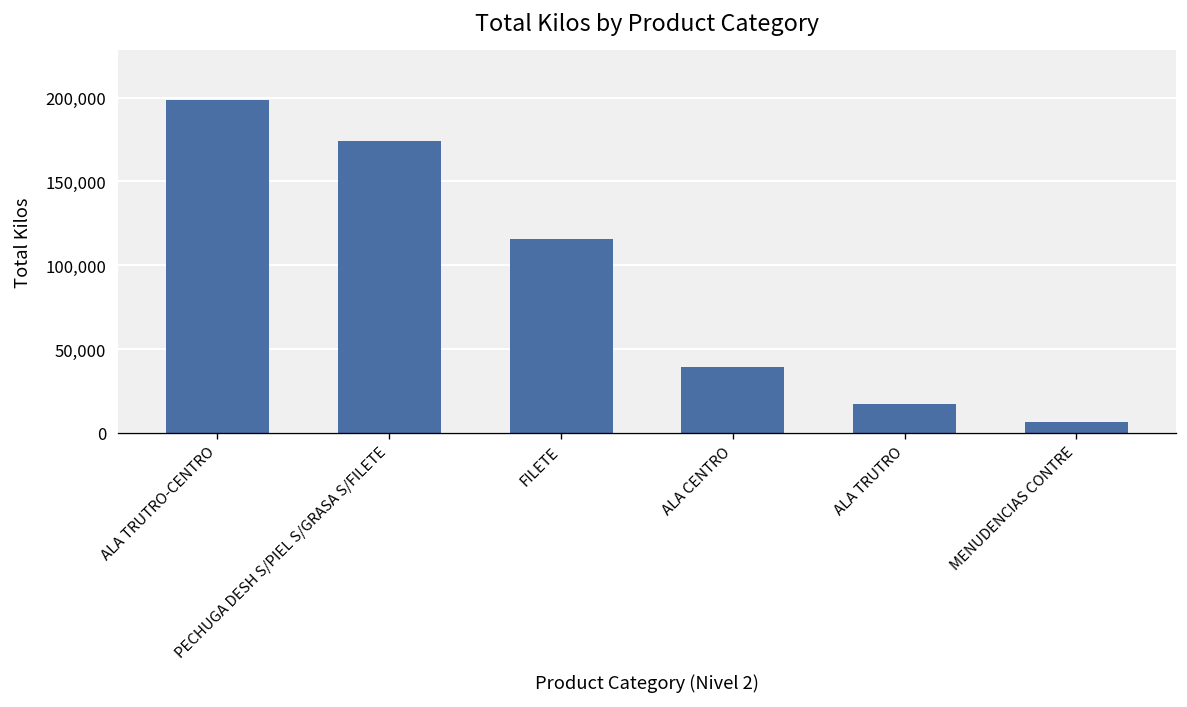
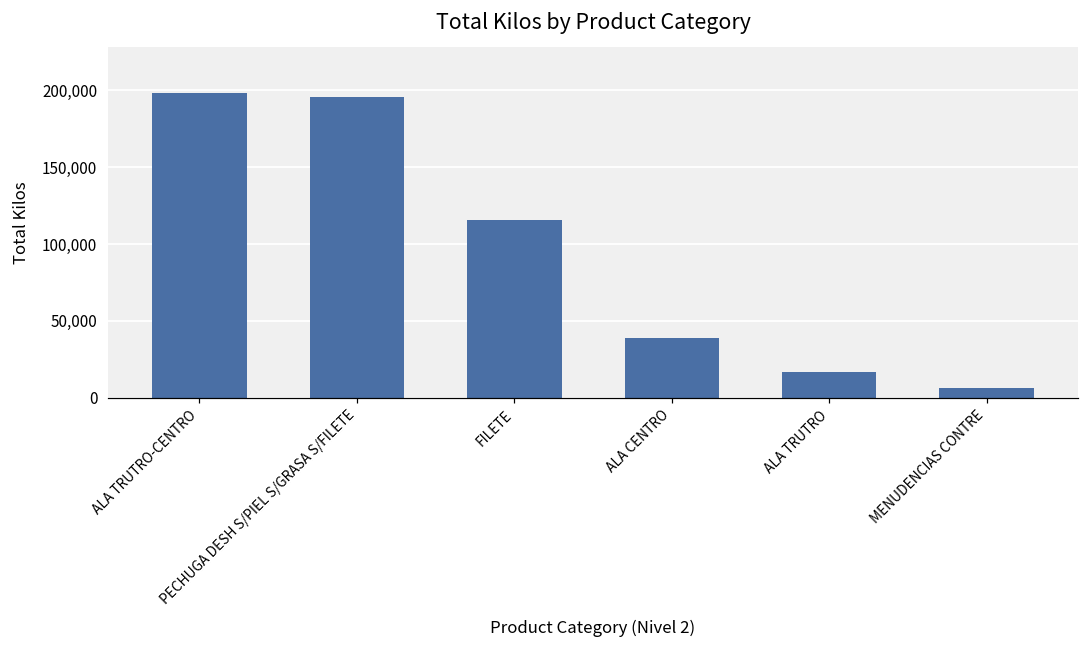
PECHUGA DESH S/PIEL S/GRASA S/FILETE: 174,000 -> 196,000
